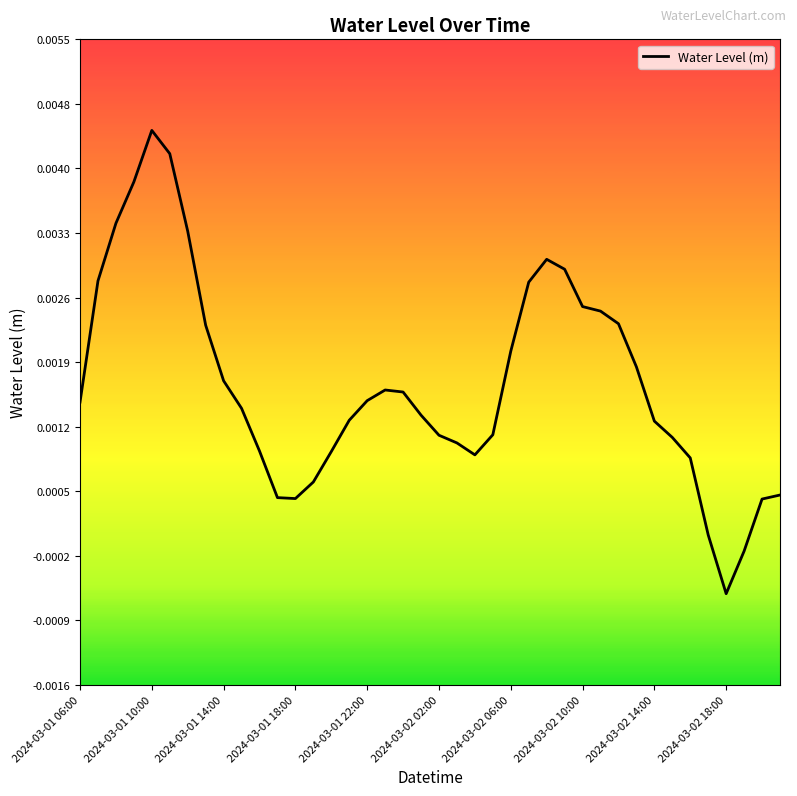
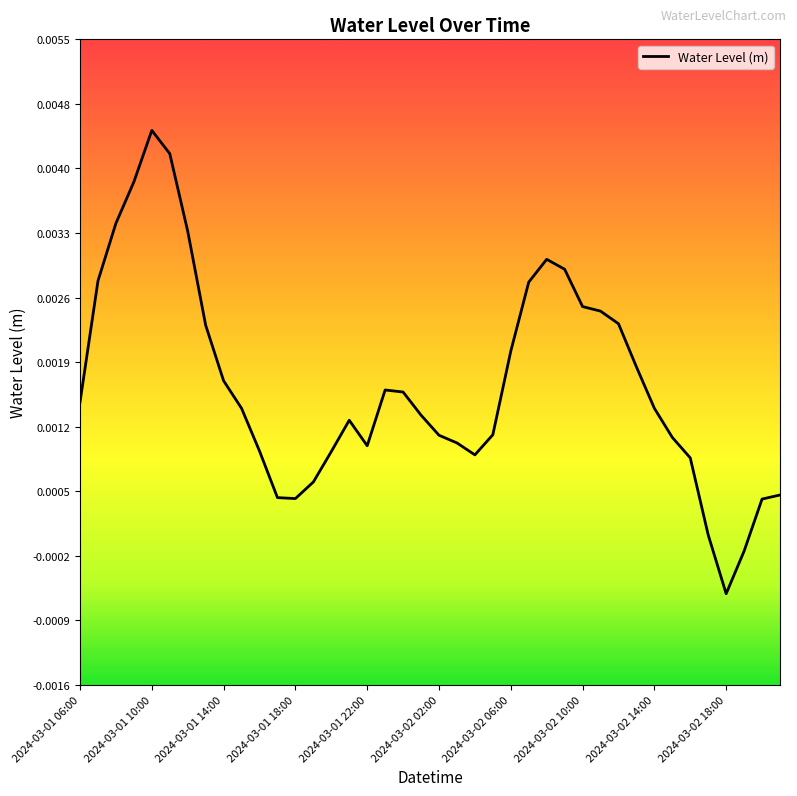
2024-03-01 22:00: 0.0015 -> 0.0010
2024-03-02 14:00: 0.0013 -> 0.0014
